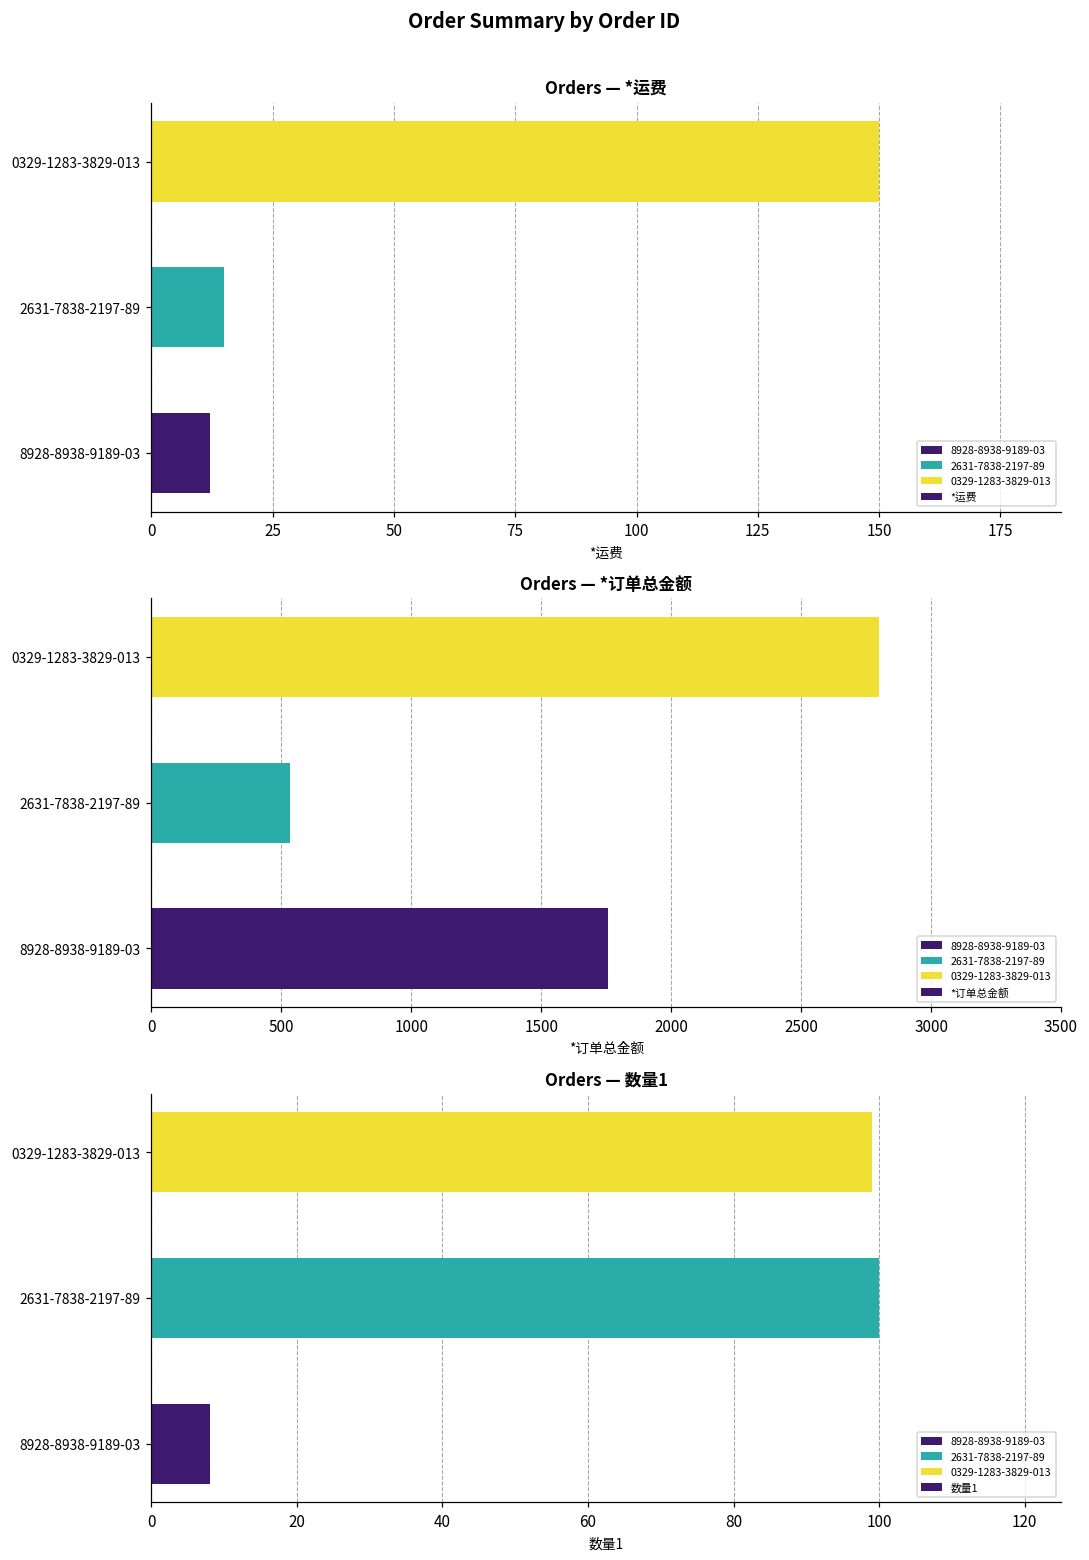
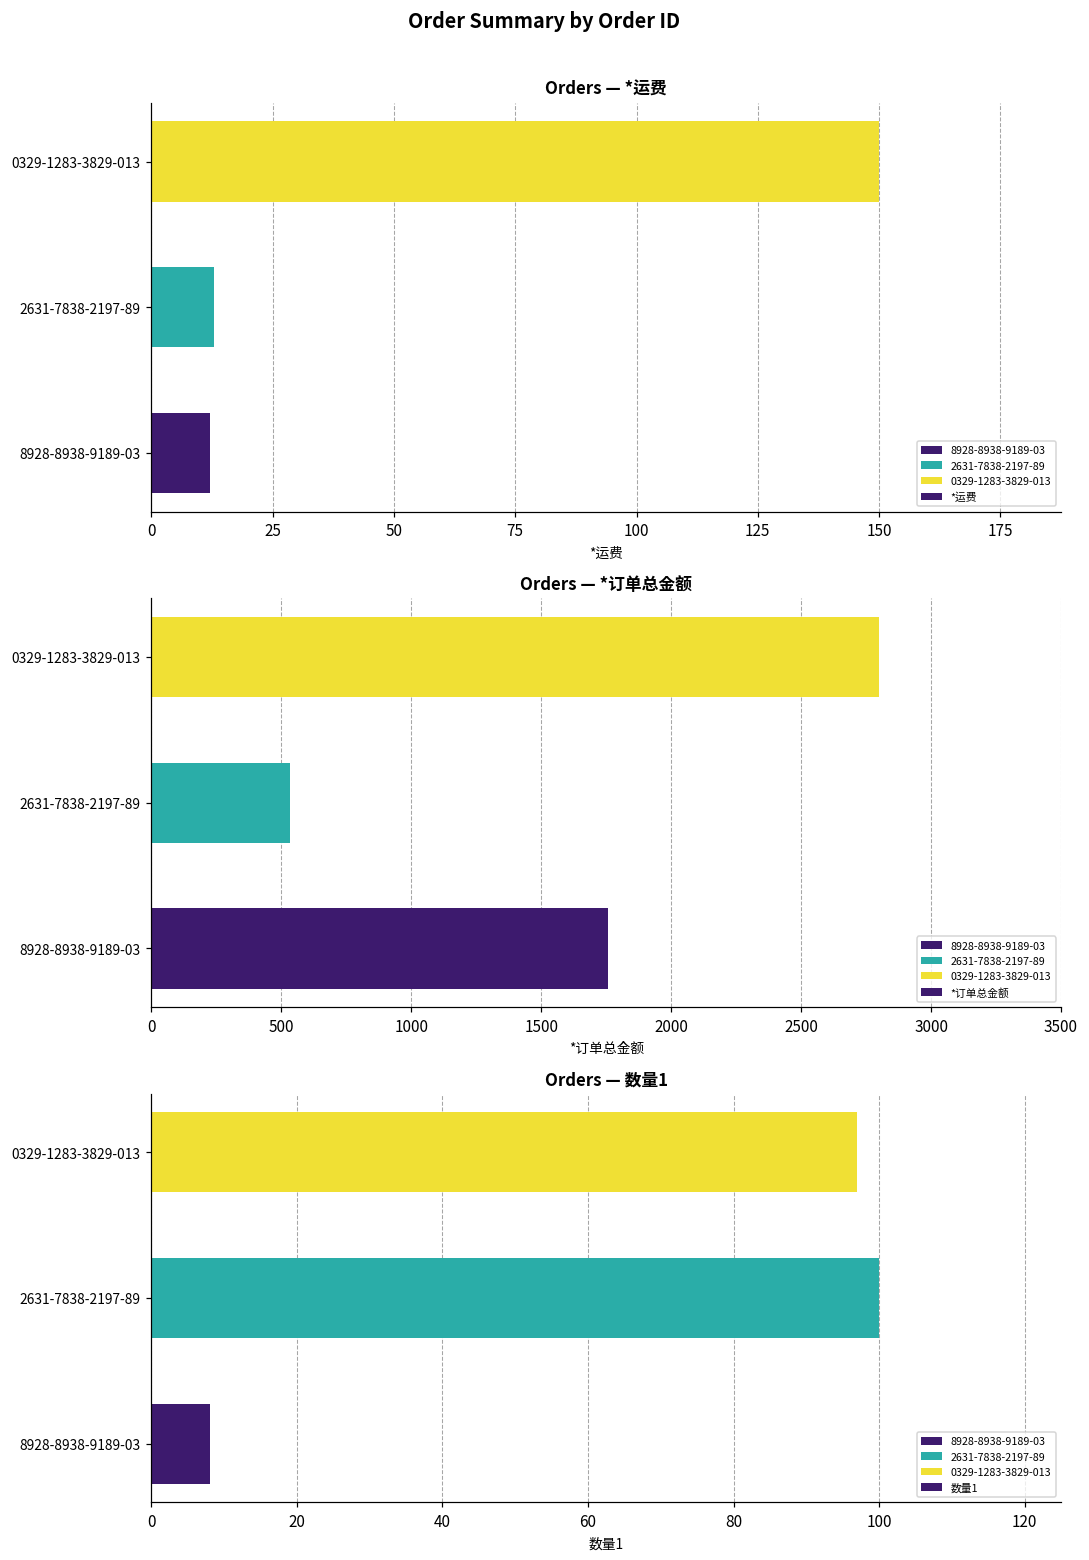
Orders — *运费, 2631-7838-2197-89: 15 -> 13
Orders — 数量1, 0329-1283-3829-013: 99 -> 97
